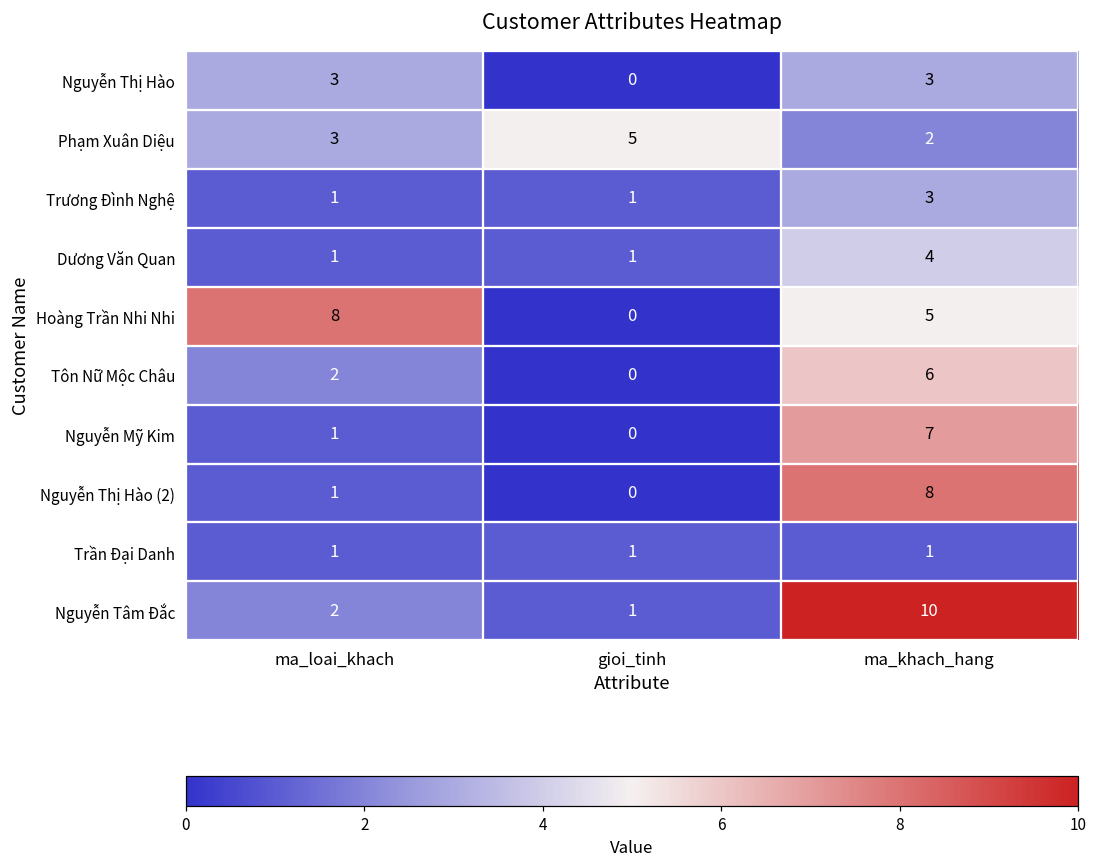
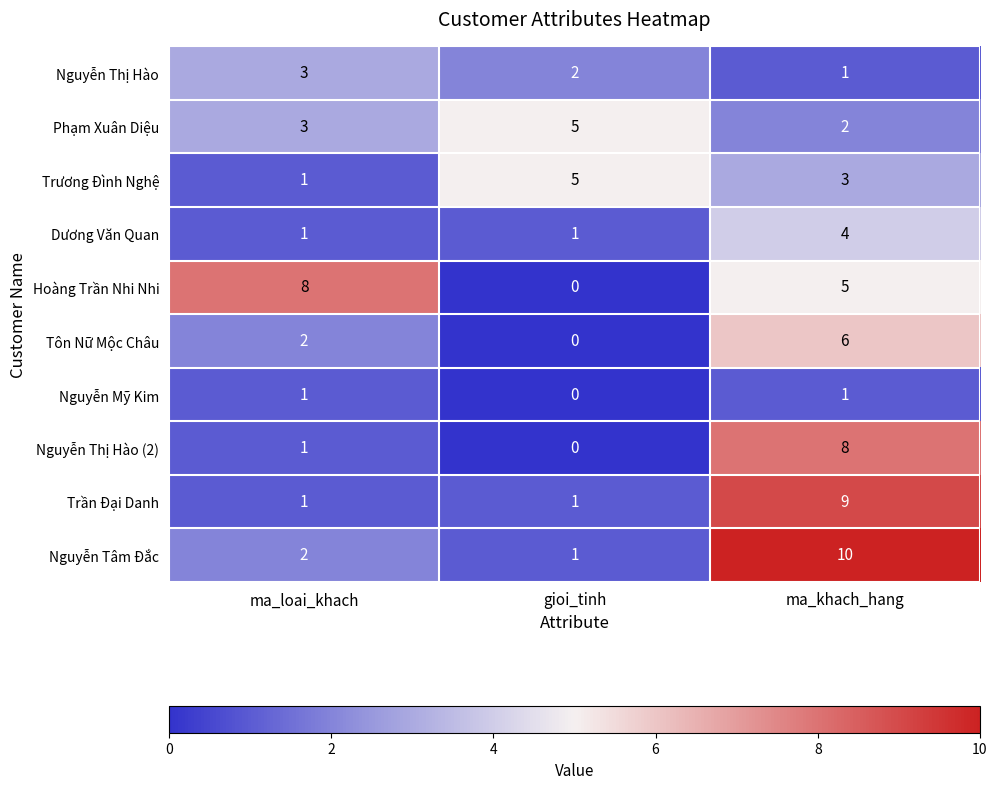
Nguyễn Thị Hào, gioi_tinh: 0 -> 2
Nguyễn Thị Hào, ma_khach_hang: 3 -> 1
Trương Đình Nghệ, gioi_tinh: 1 -> 5
Nguyễn Mỹ Kim, ma_khach_hang: 7 -> 1
Trần Đại Danh, ma_khach_hang: 1 -> 9
